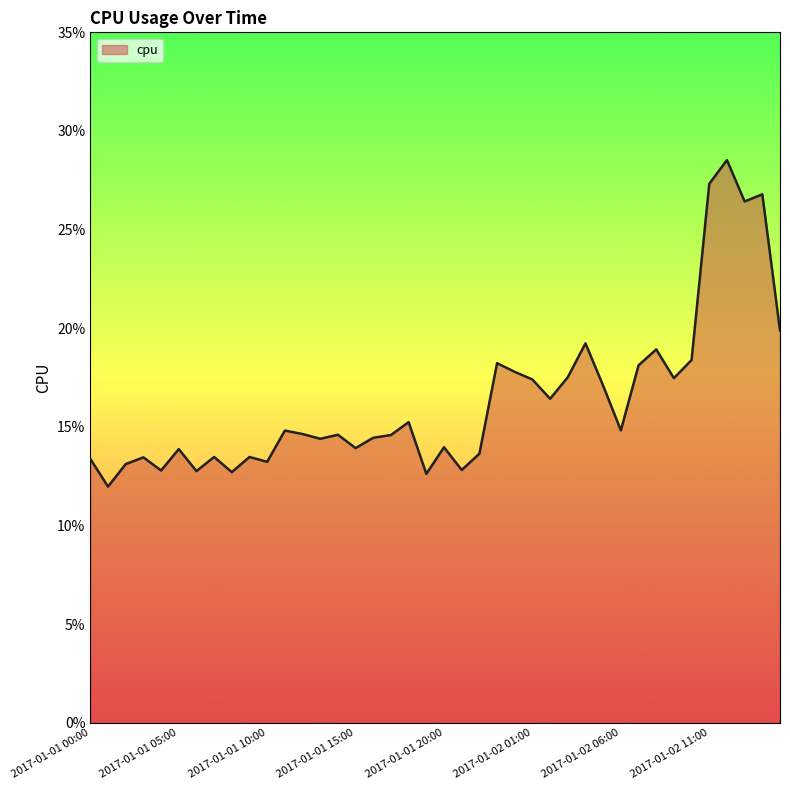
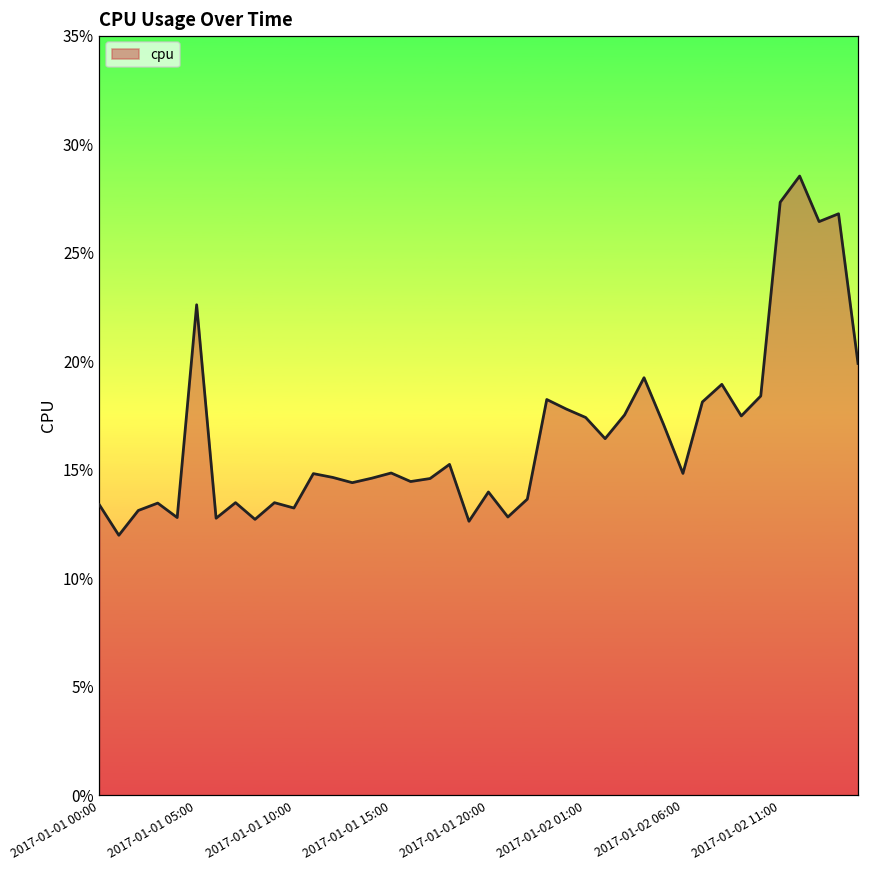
2017-01-01 05:00: 13.9% -> 22.6%
2017-01-01 15:00: 13.9% -> 14.8%
